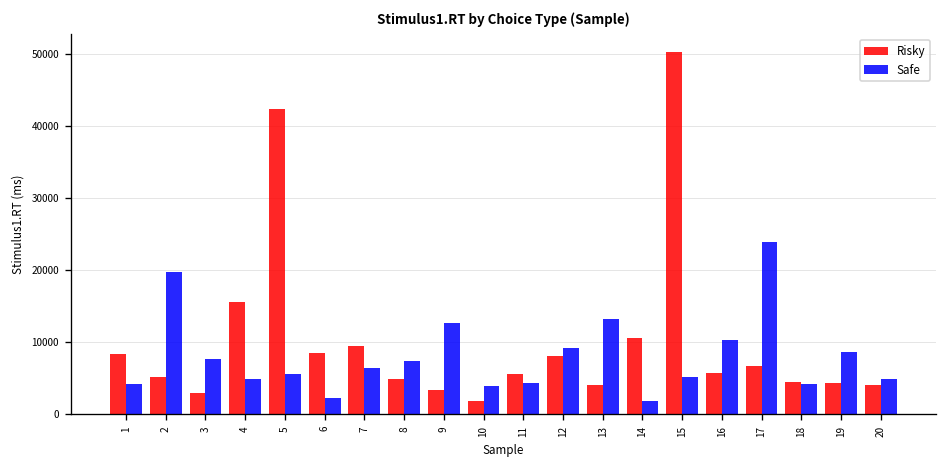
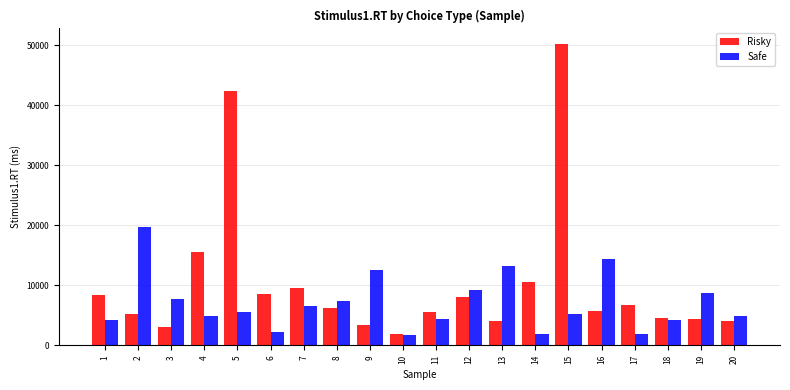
Risky, 8: 5000 -> 6000
Safe, 10: 4000 -> 2000
Safe, 16: 10000 -> 14000
Safe, 17: 24000 -> 2000
